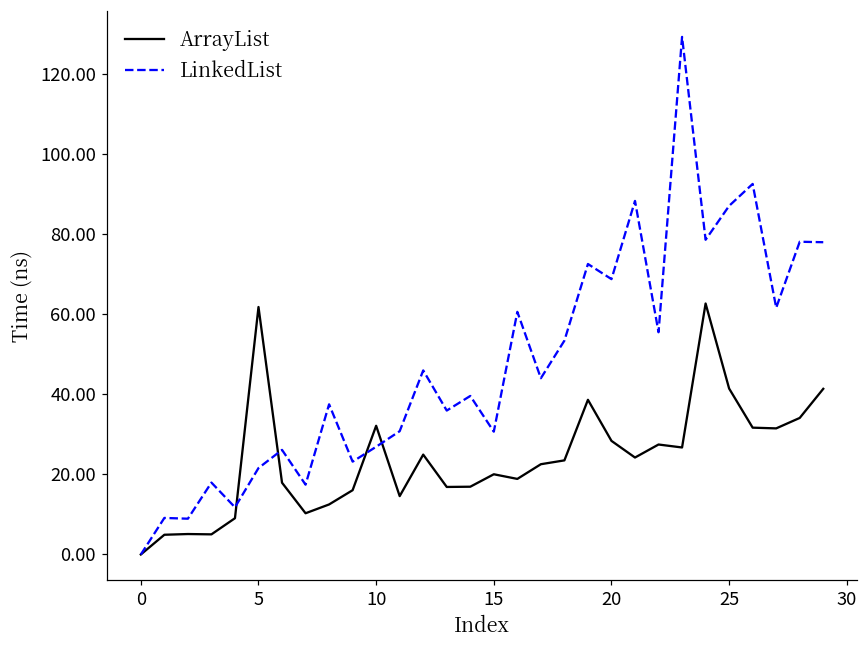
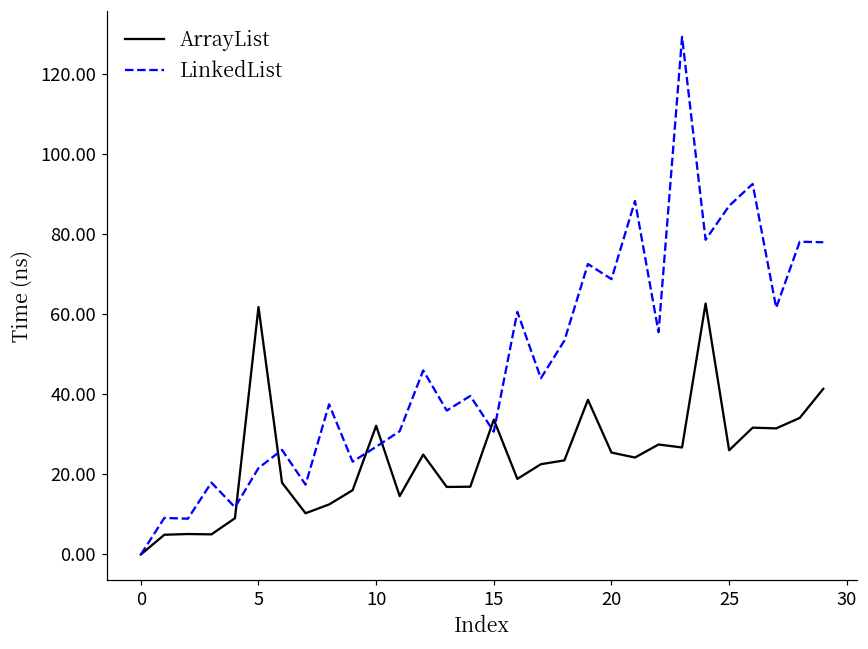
ArrayList, 15: 20 -> 34
ArrayList, 20: 28 -> 25
ArrayList, 25: 41 -> 26
